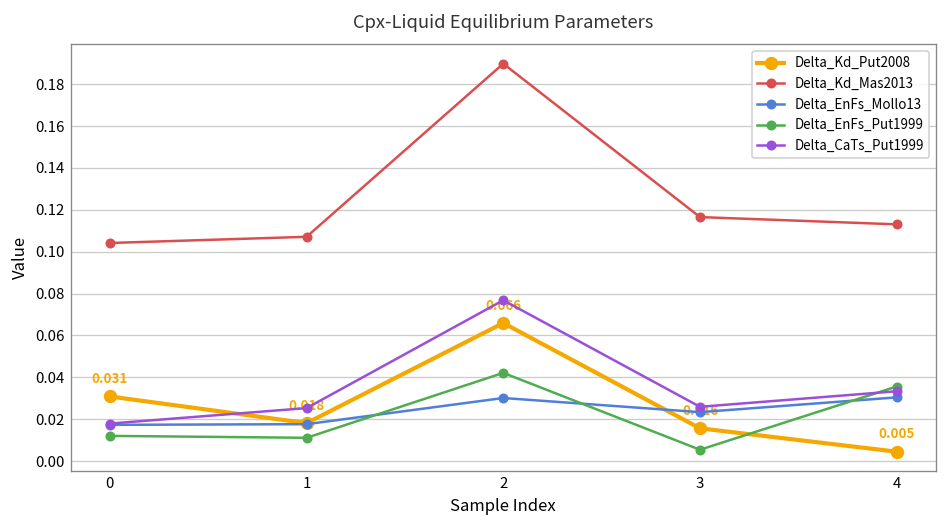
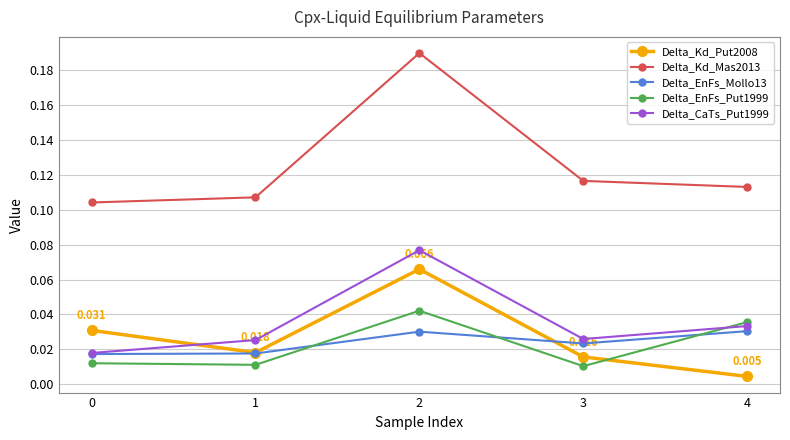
Delta_EnFs_Put1999, 3: 0.005 -> 0.010
